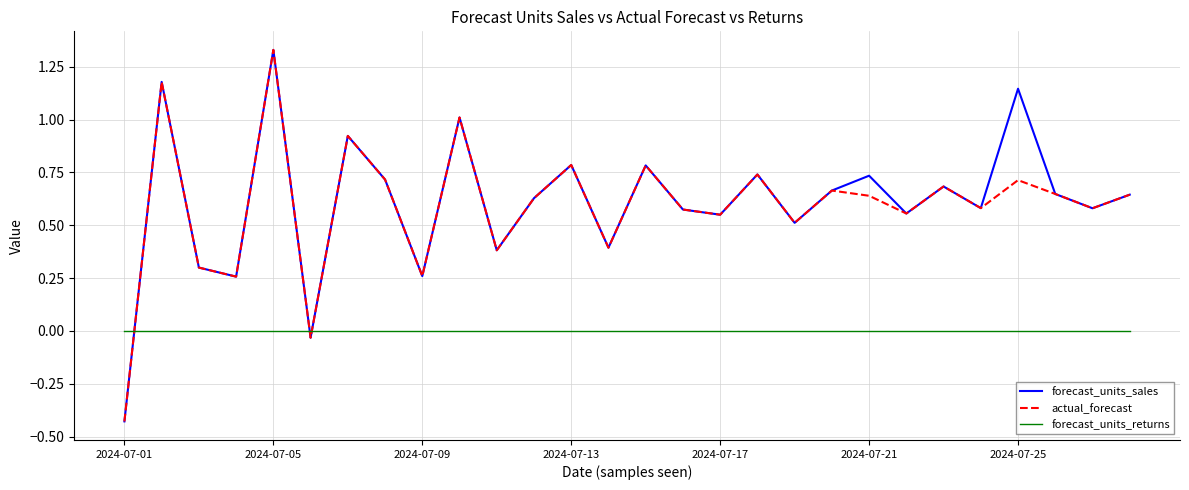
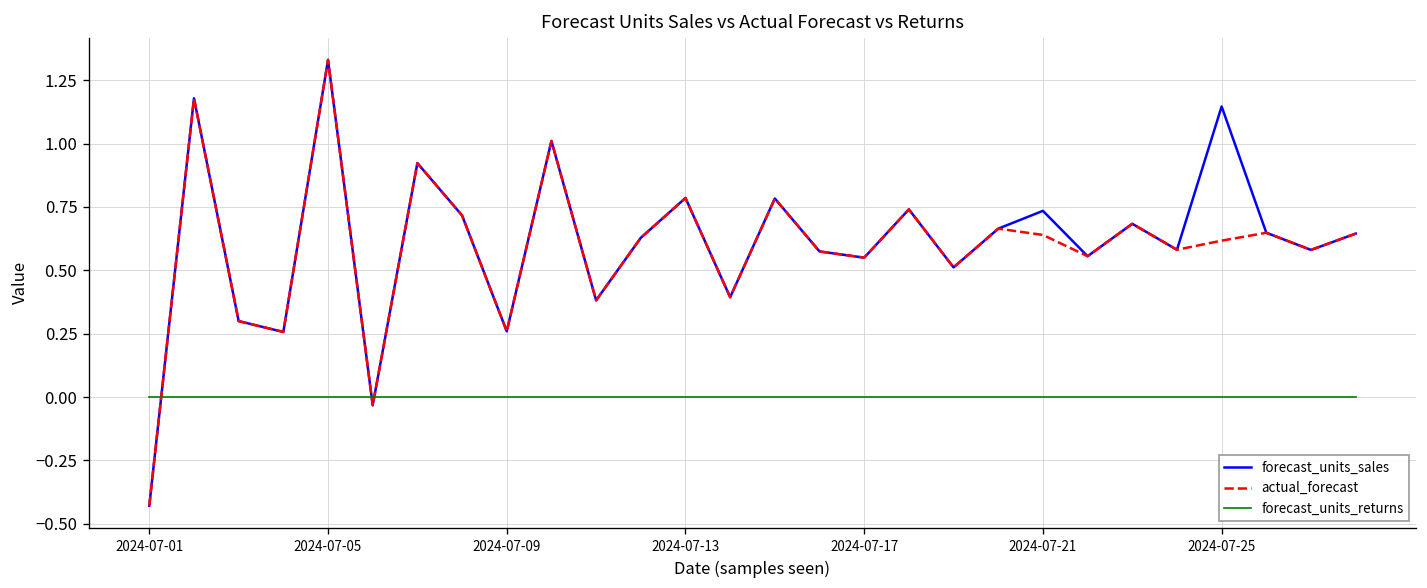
actual_forecast, 2024-07-25: 0.71 -> 0.62
